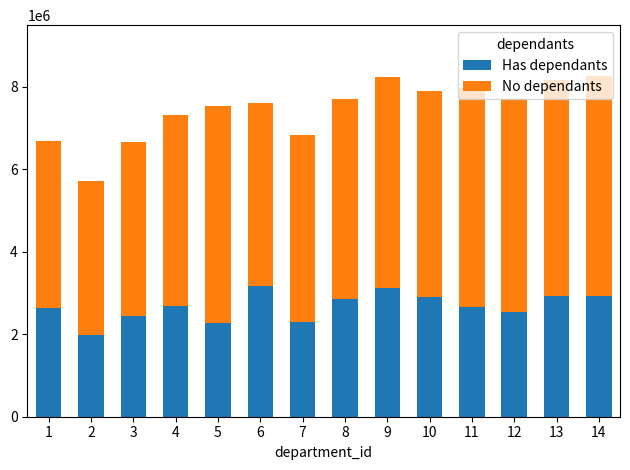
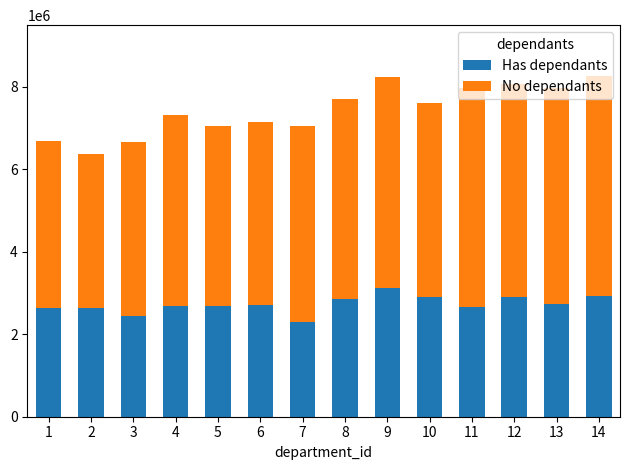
Has dependants, 2: 2000000 -> 2600000
Has dependants, 5: 2300000 -> 2700000
No dependants, 5: 5200000 -> 4400000
Has dependants, 6: 3200000 -> 2700000
No dependants, 7: 4500000 -> 4700000
No dependants, 10: 5000000 -> 4700000
Has dependants, 12: 2500000 -> 2900000
Has dependants, 13: 2900000 -> 2700000
